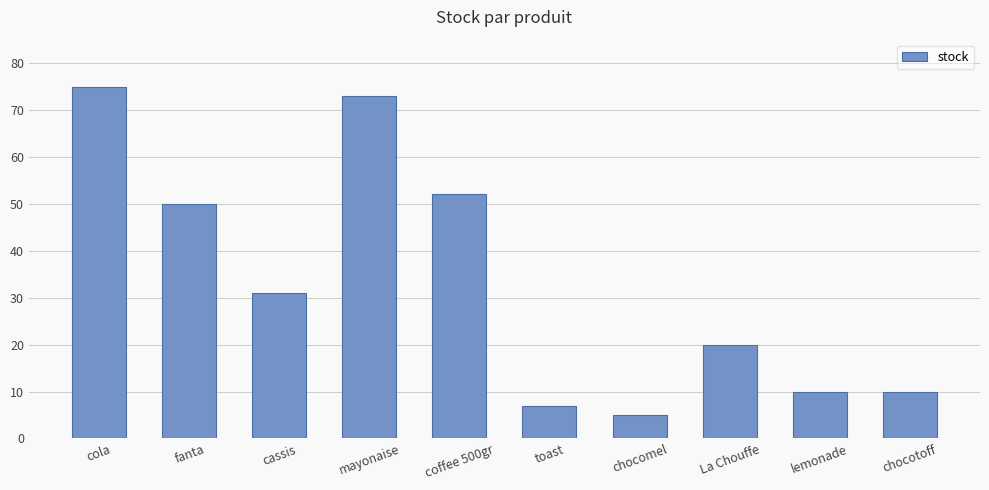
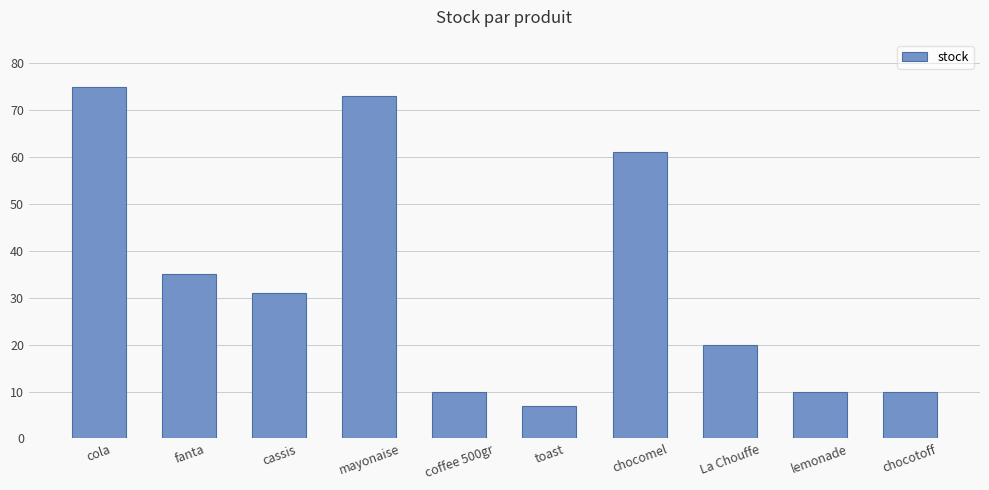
fanta: 50 -> 35
coffee 500gr: 52 -> 10
chocomel: 5 -> 61
